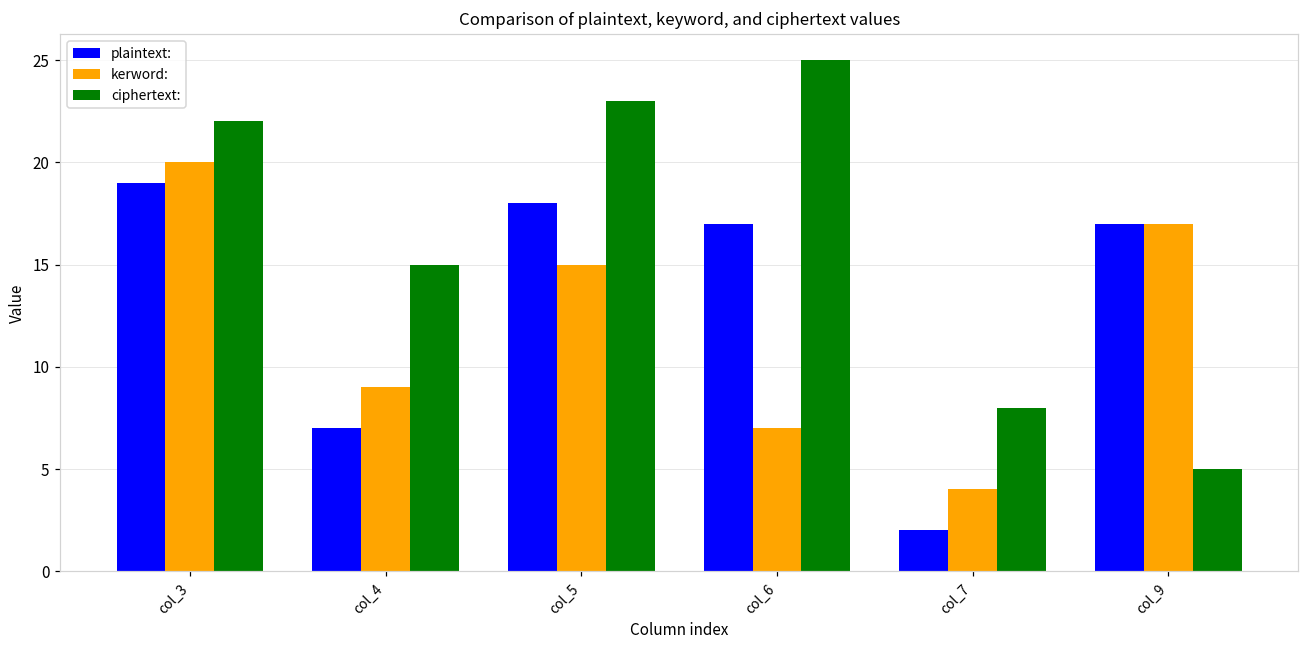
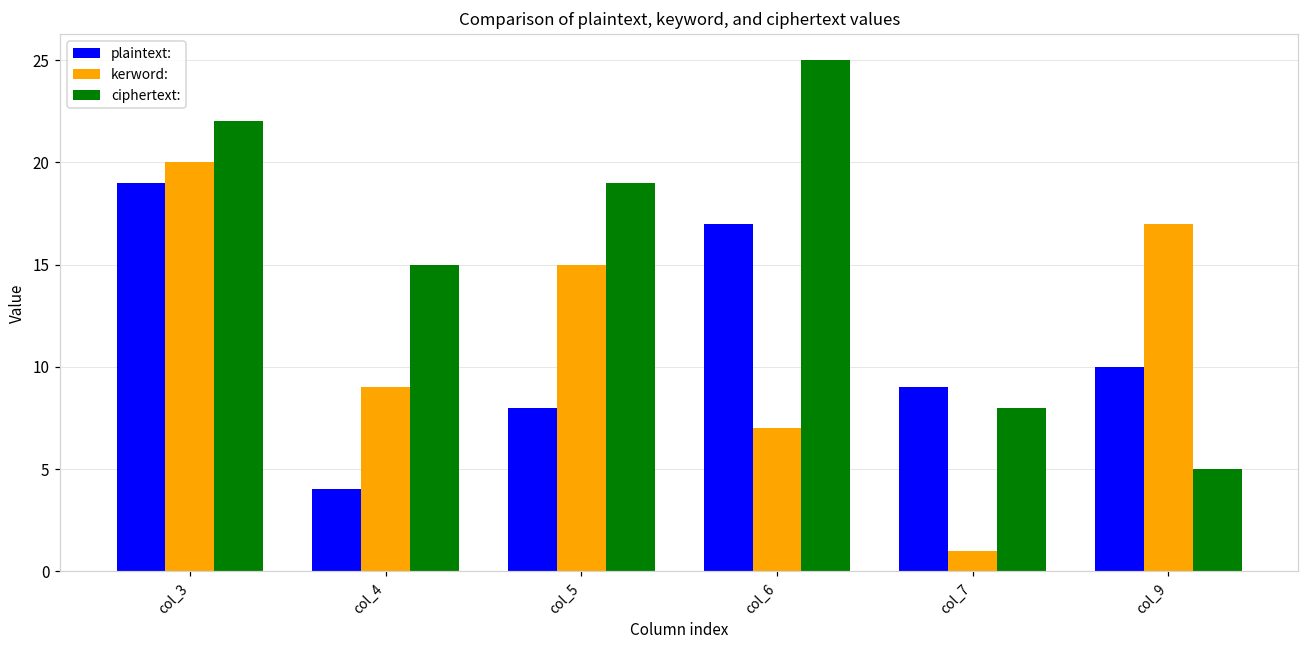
plaintext:, col_4: 7 -> 4
plaintext:, col_5: 18 -> 8
ciphertext:, col_5: 23 -> 19
plaintext:, col_7: 2 -> 9
kerword:, col_7: 4 -> 1
plaintext:, col_9: 17 -> 10
